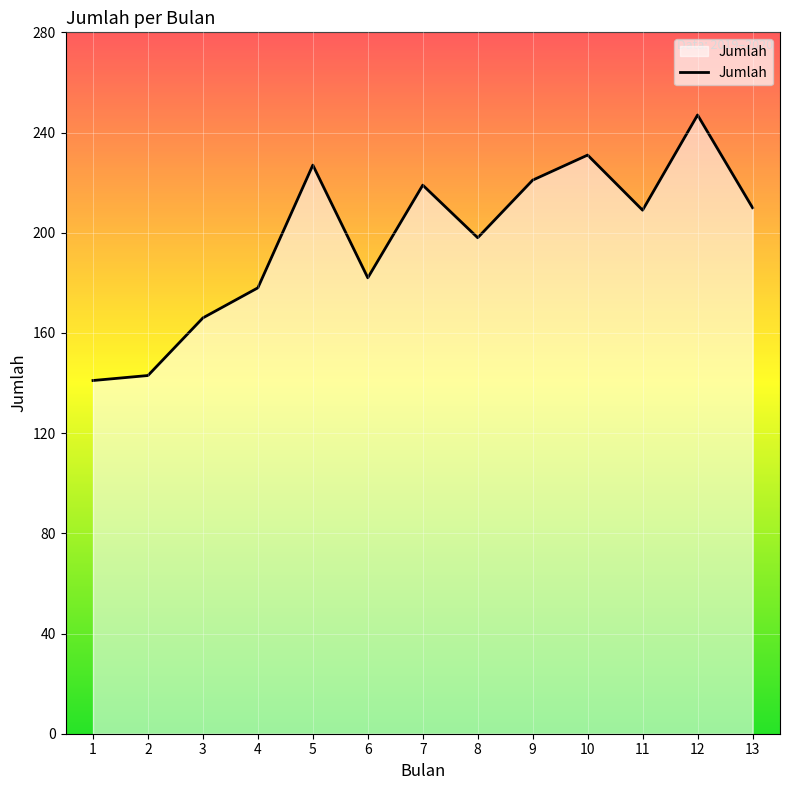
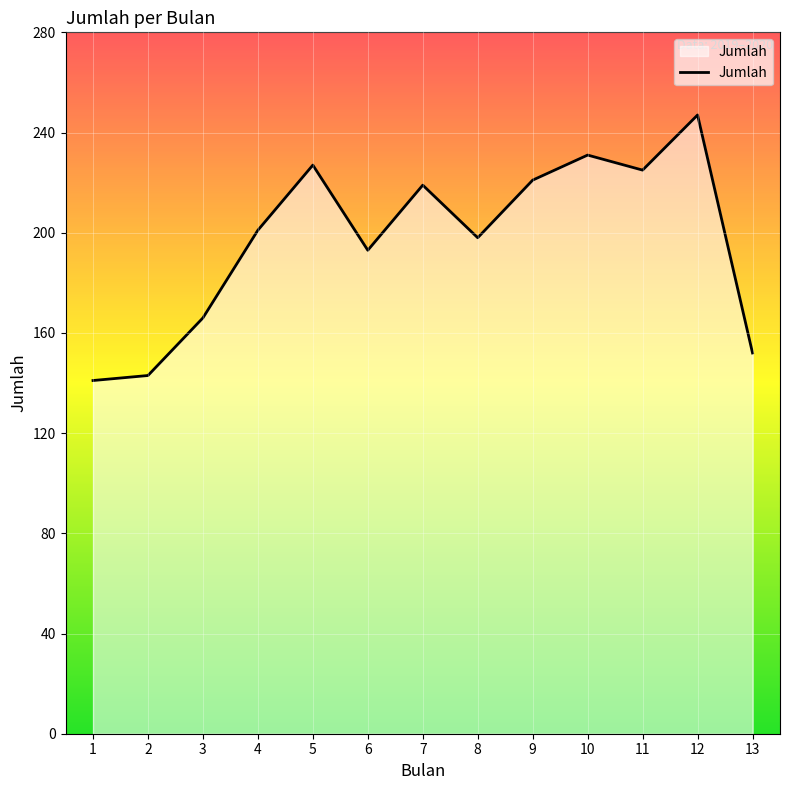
4: 178 -> 201
6: 182 -> 193
11: 209 -> 225
13: 210 -> 152
